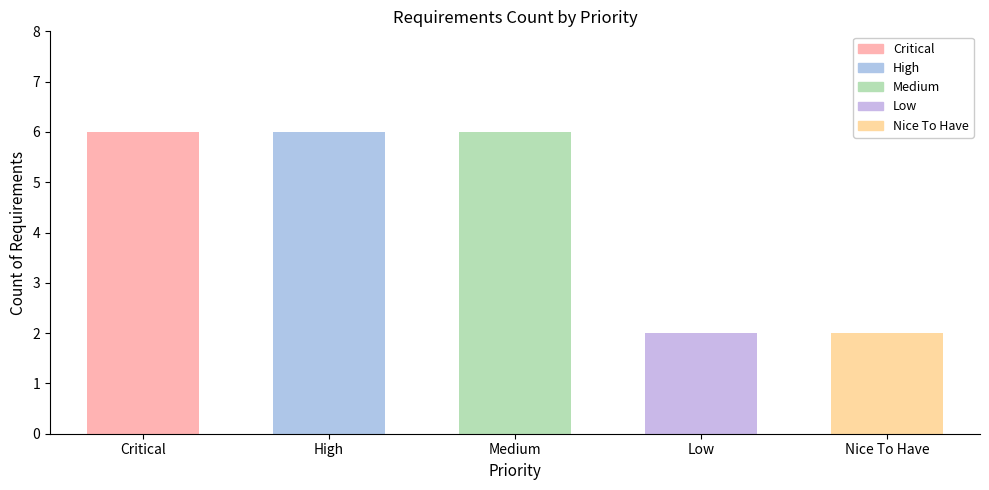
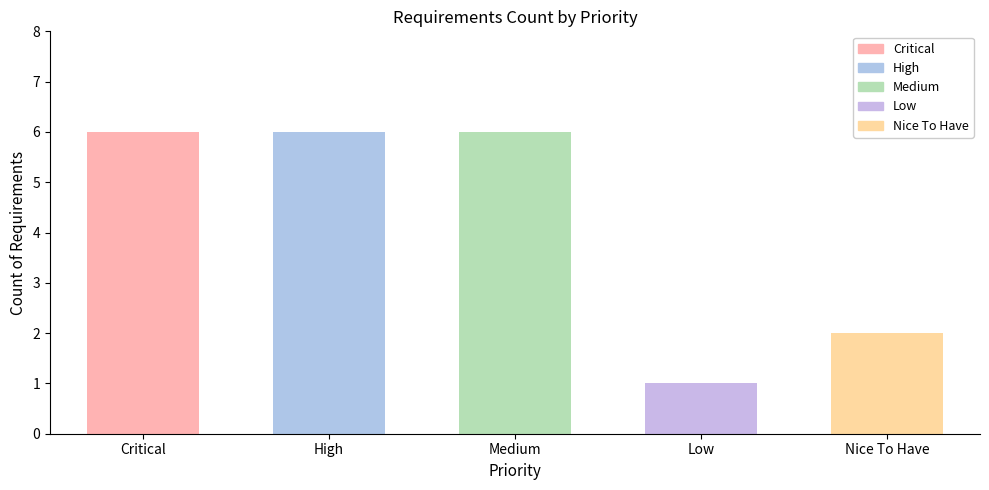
Low: 2 -> 1
